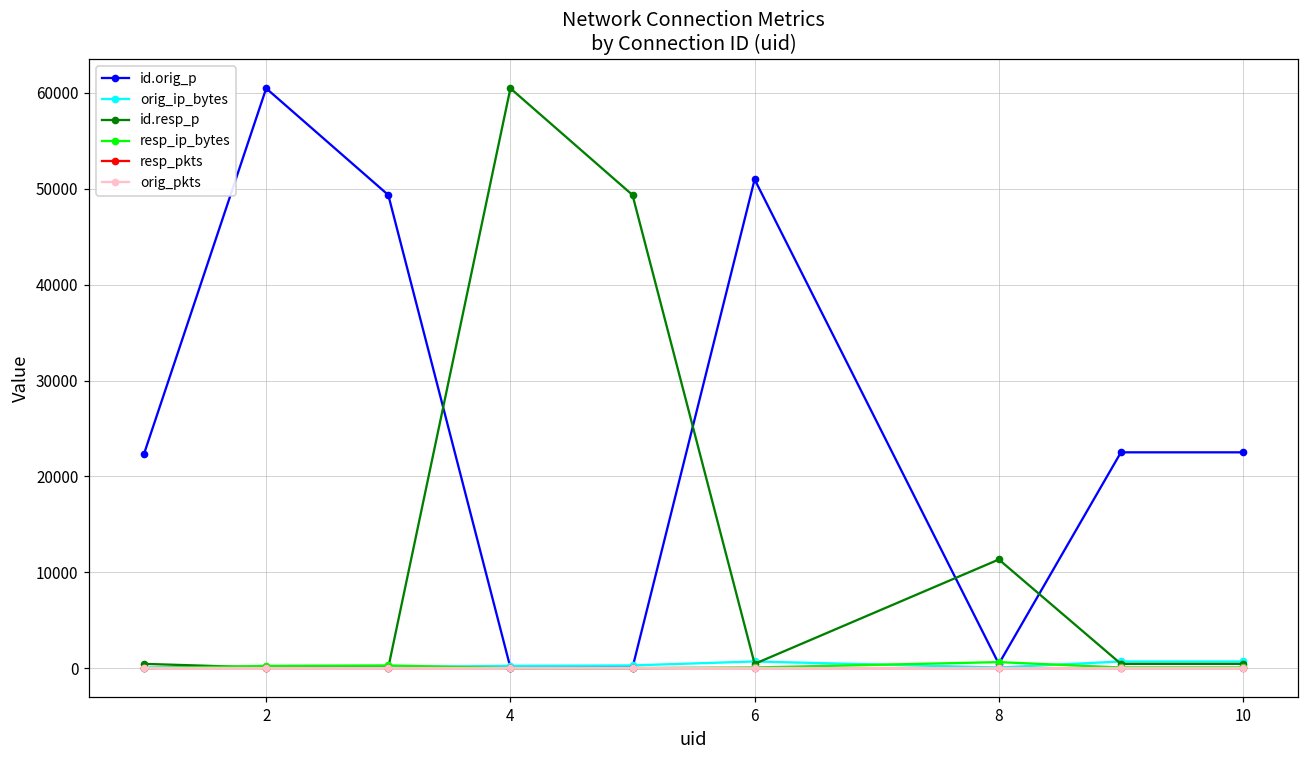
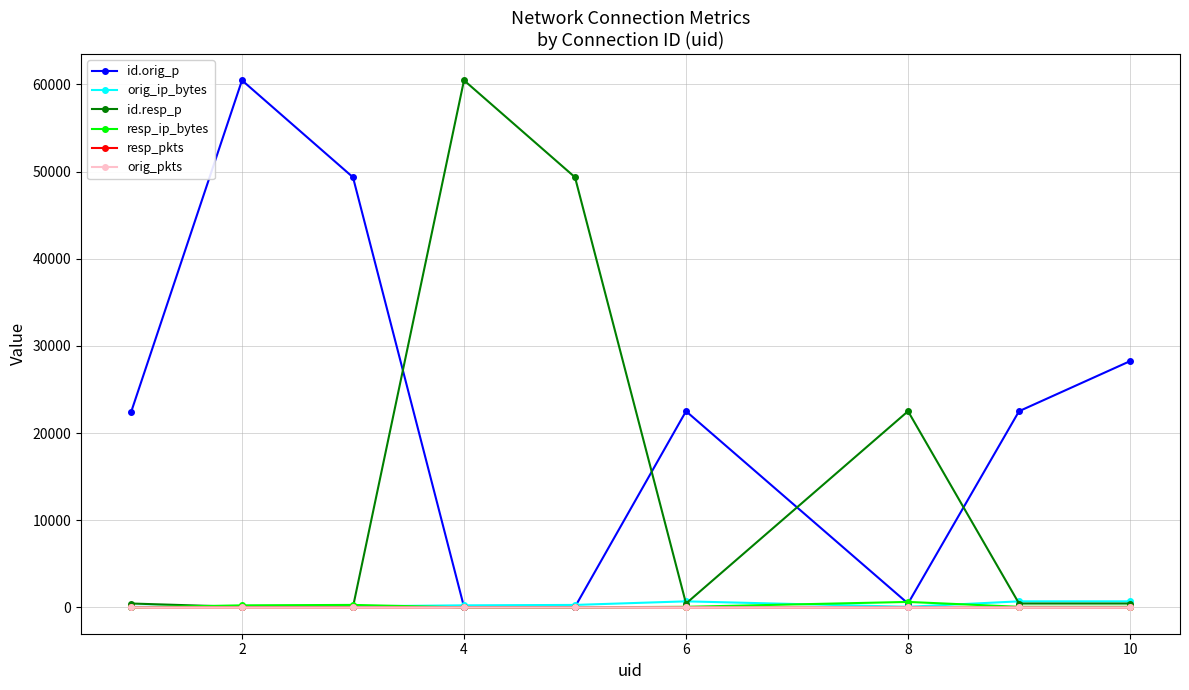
id.orig_p, 6: 51000 -> 23000
id.resp_p, 8: 11000 -> 23000
id.orig_p, 10: 23000 -> 28000
